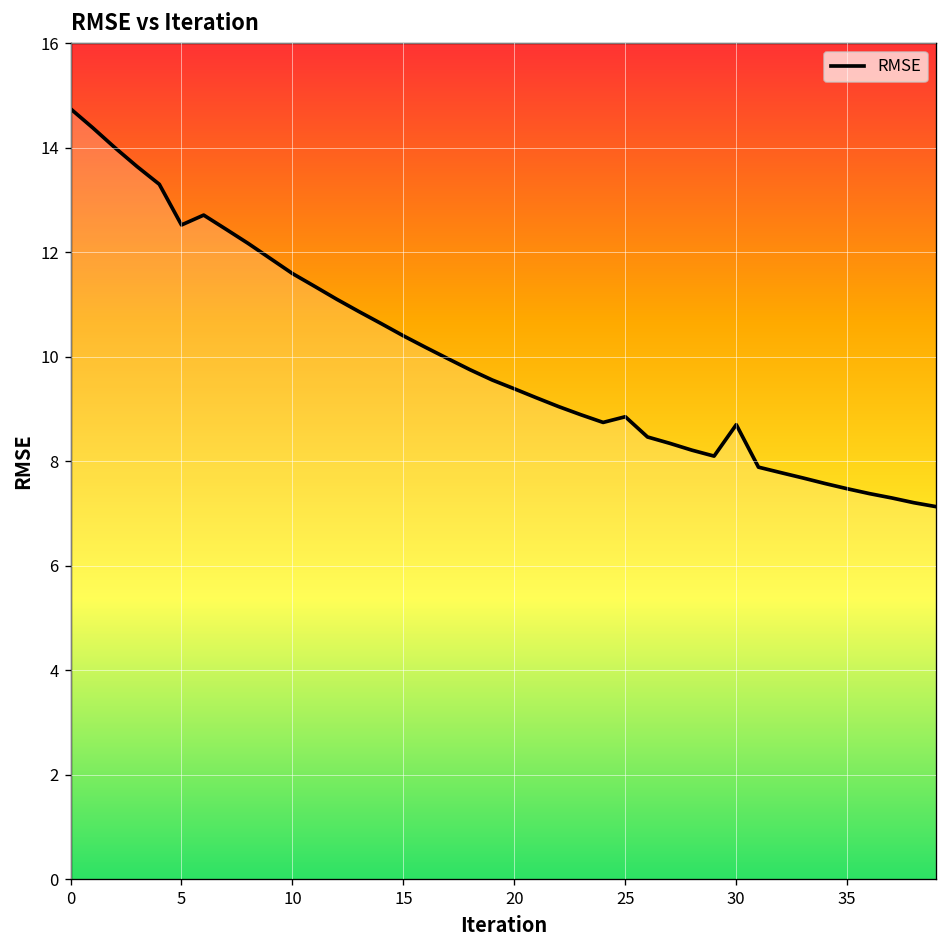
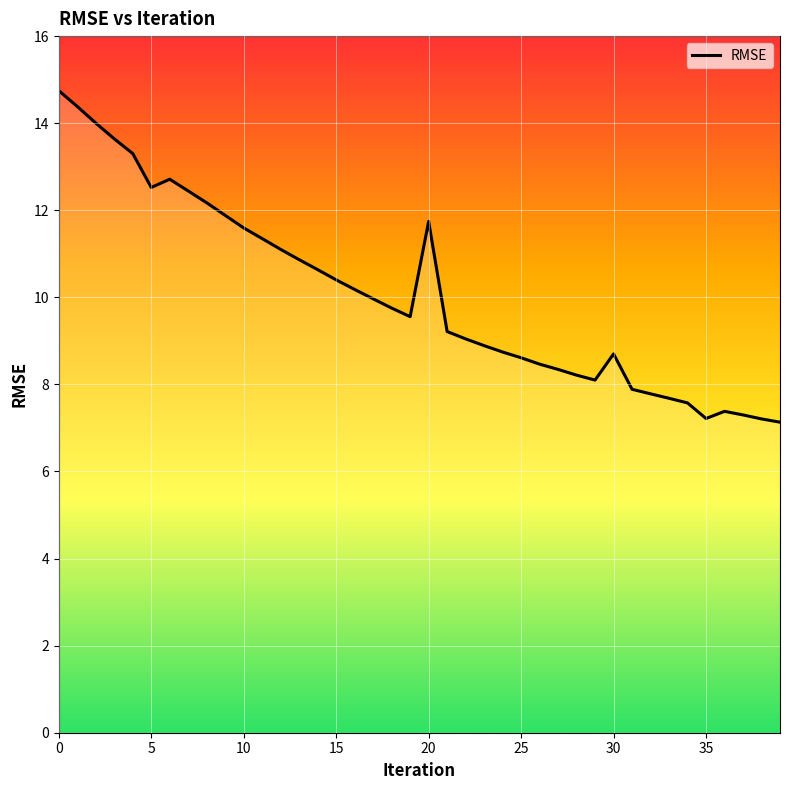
20: 9.4 -> 11.7
25: 8.9 -> 8.6
35: 7.5 -> 7.2
